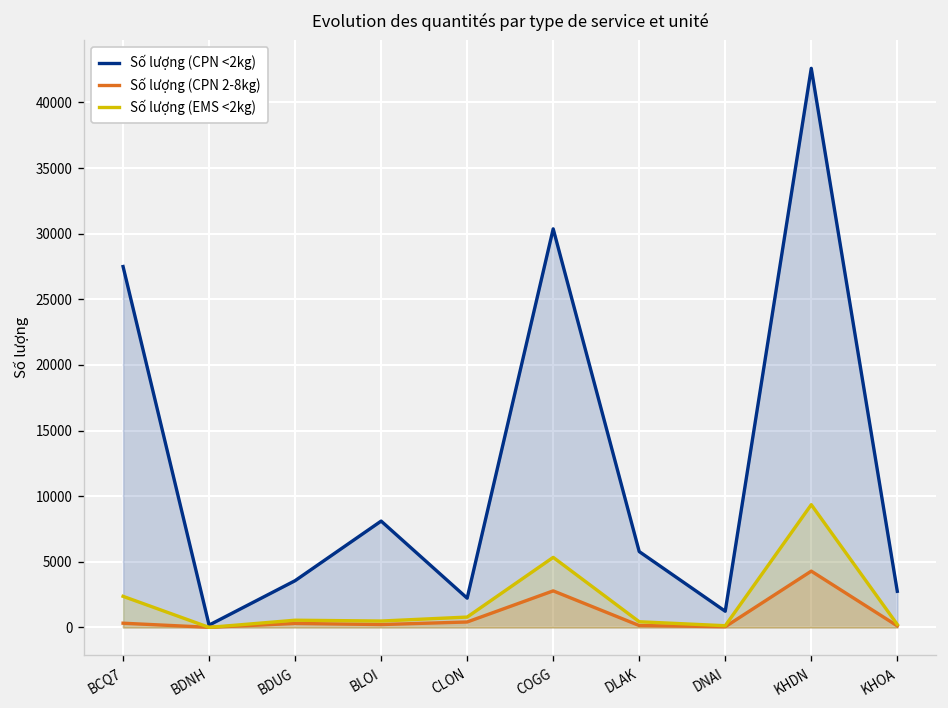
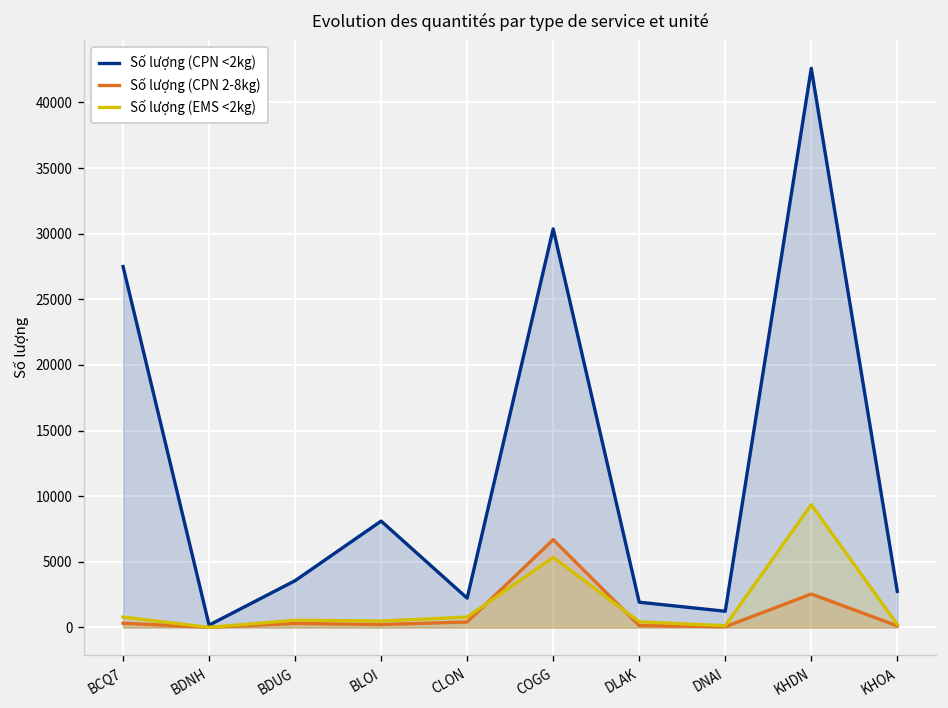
Số lượng (EMS <2kg), BCQ7: 2400 -> 800
Số lượng (CPN 2-8kg), COGG: 2800 -> 6700
Số lượng (CPN <2kg), DLAK: 5800 -> 1900
Số lượng (CPN 2-8kg), KHDN: 4300 -> 2500
